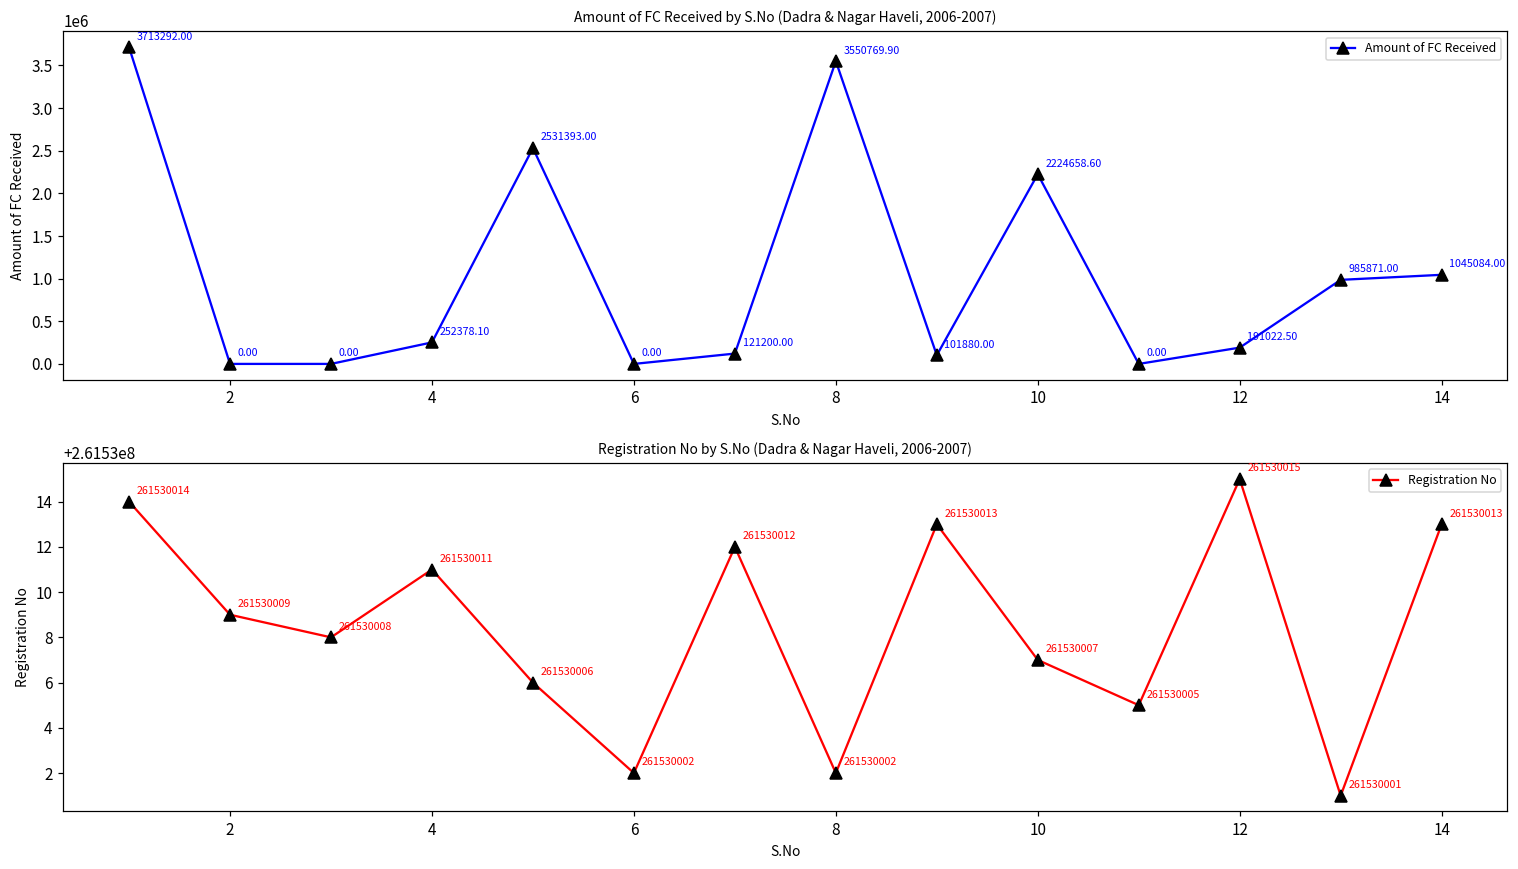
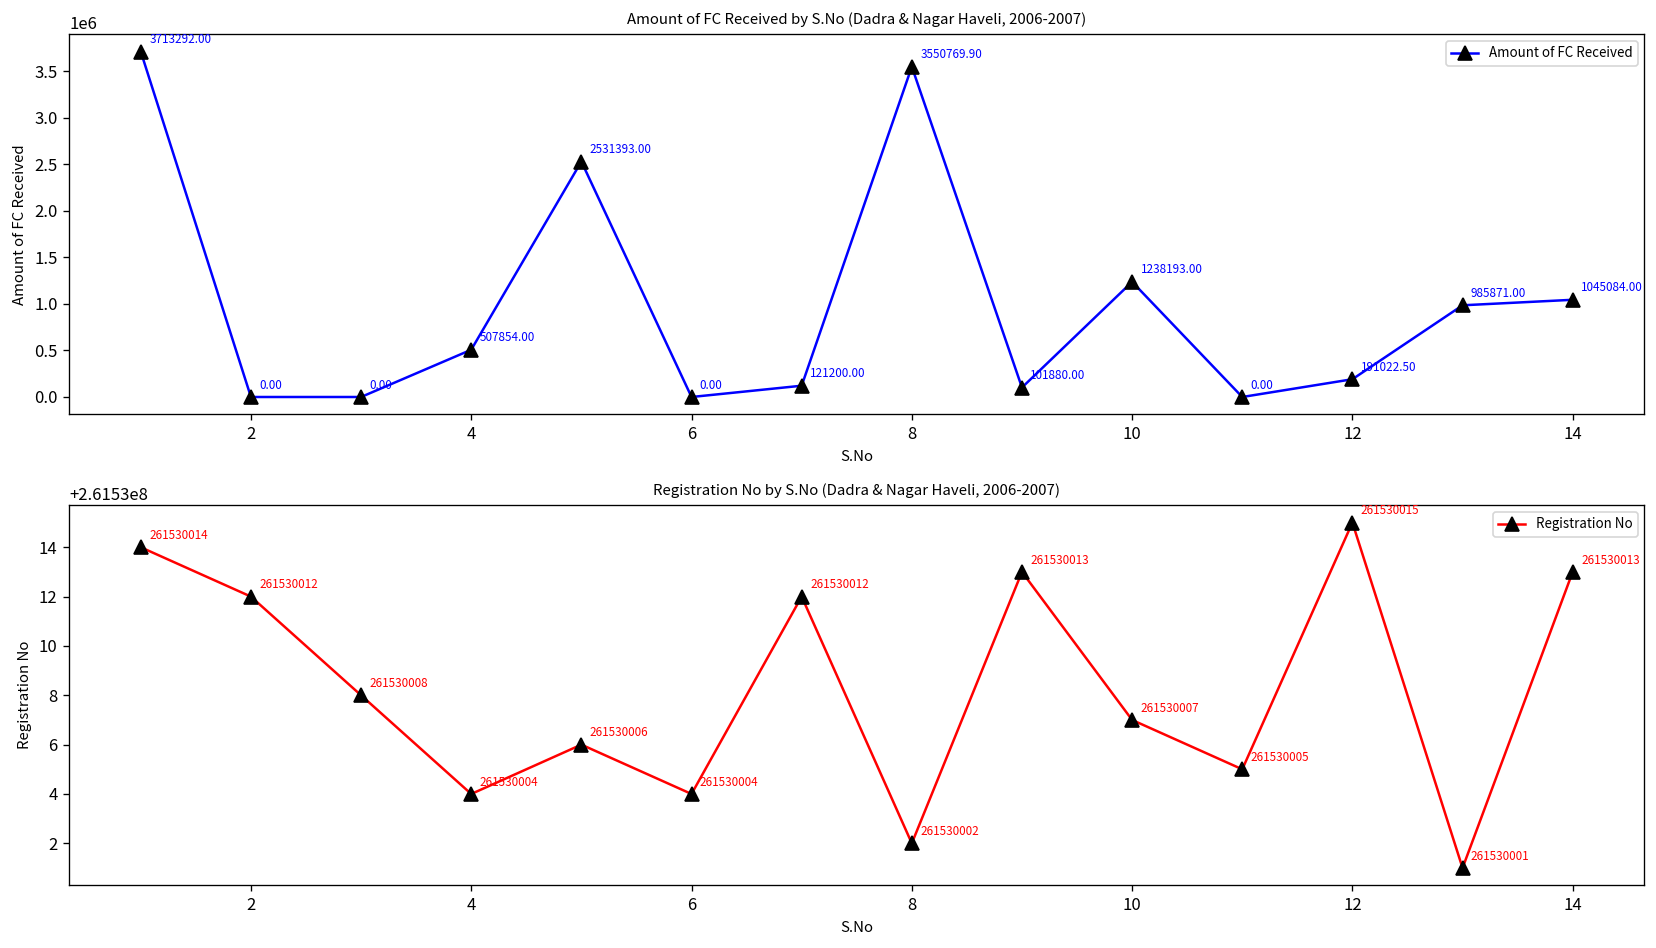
Amount of FC Received by S.No (Dadra & Nagar Haveli, 2006-2007), 4: 252378.10 -> 507854.00
Amount of FC Received by S.No (Dadra & Nagar Haveli, 2006-2007), 10: 2224658.60 -> 1238193.00
Registration No by S.No (Dadra & Nagar Haveli, 2006-2007), 2: 261530009 -> 261530012
Registration No by S.No (Dadra & Nagar Haveli, 2006-2007), 4: 261530011 -> 261530004
Registration No by S.No (Dadra & Nagar Haveli, 2006-2007), 6: 261530002 -> 261530004
